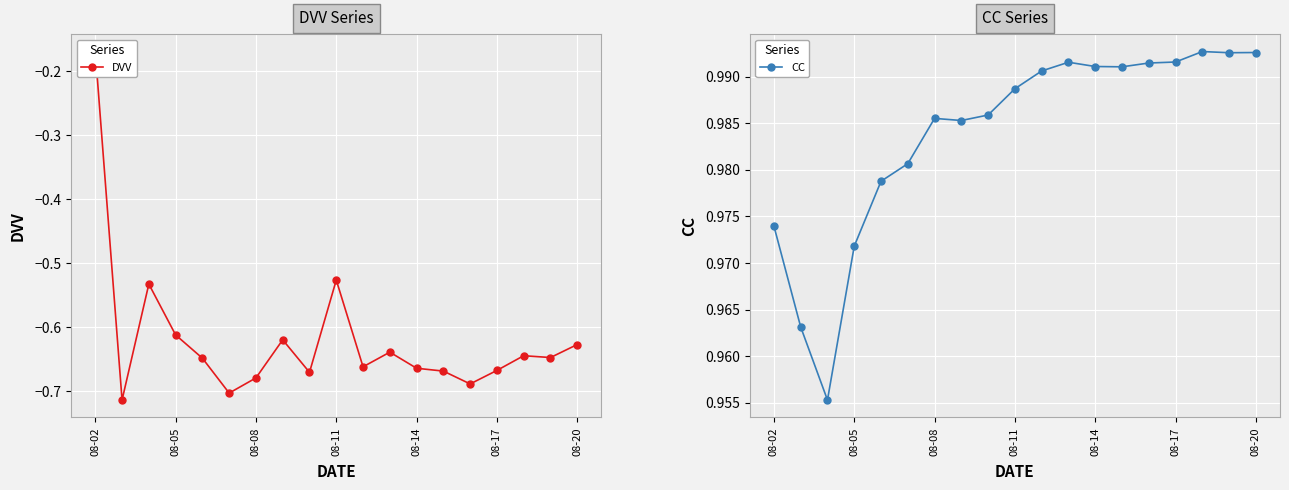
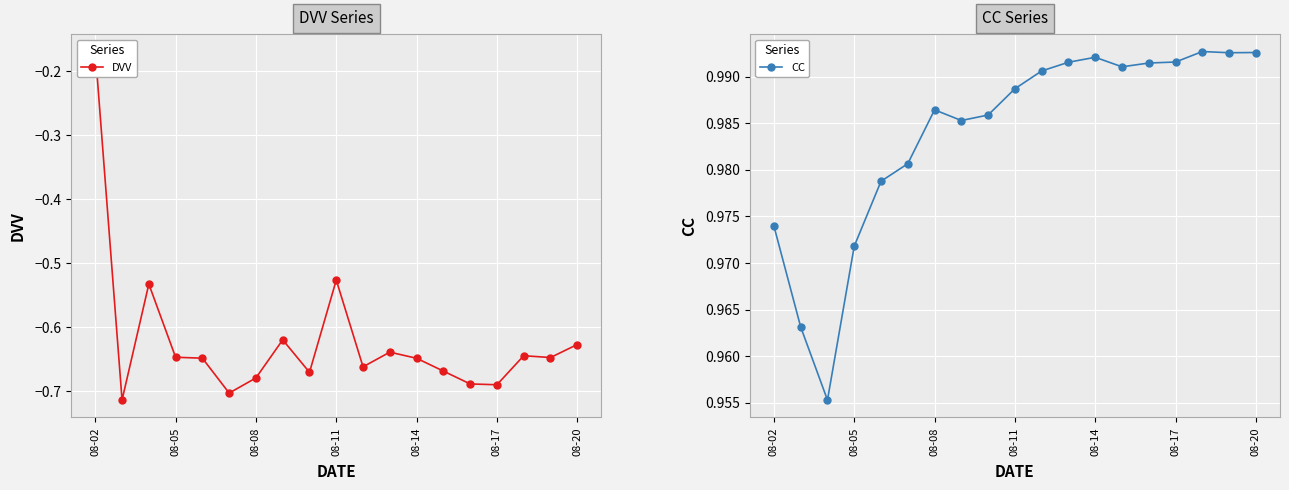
DVV Series, 08-05: -0.61 -> -0.65
DVV Series, 08-14: -0.66 -> -0.65
DVV Series, 08-17: -0.67 -> -0.69
CC Series, 08-08: 0.9855 -> 0.9864
CC Series, 08-14: 0.991 -> 0.992
